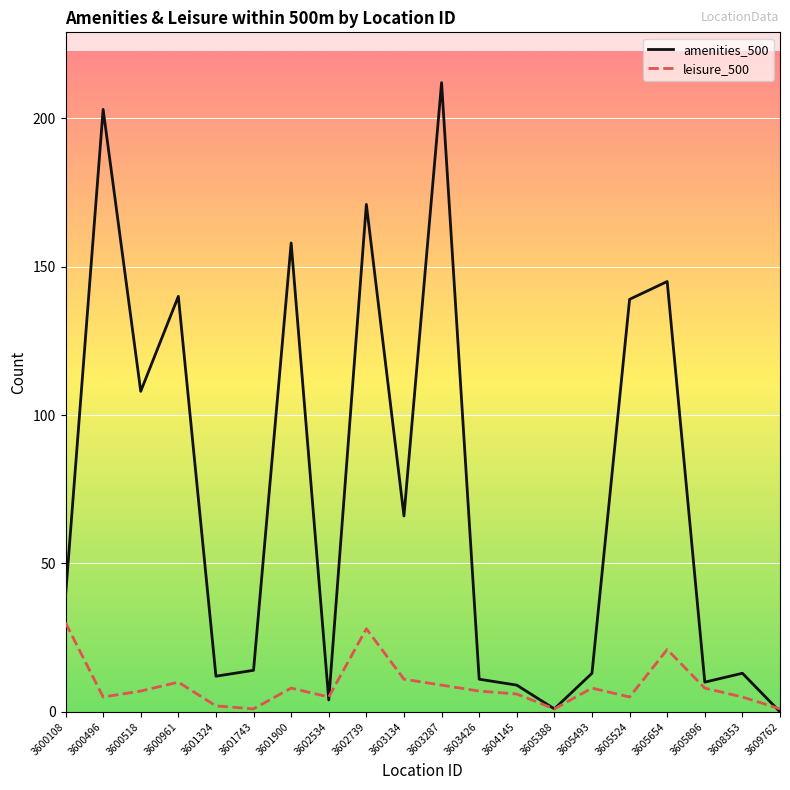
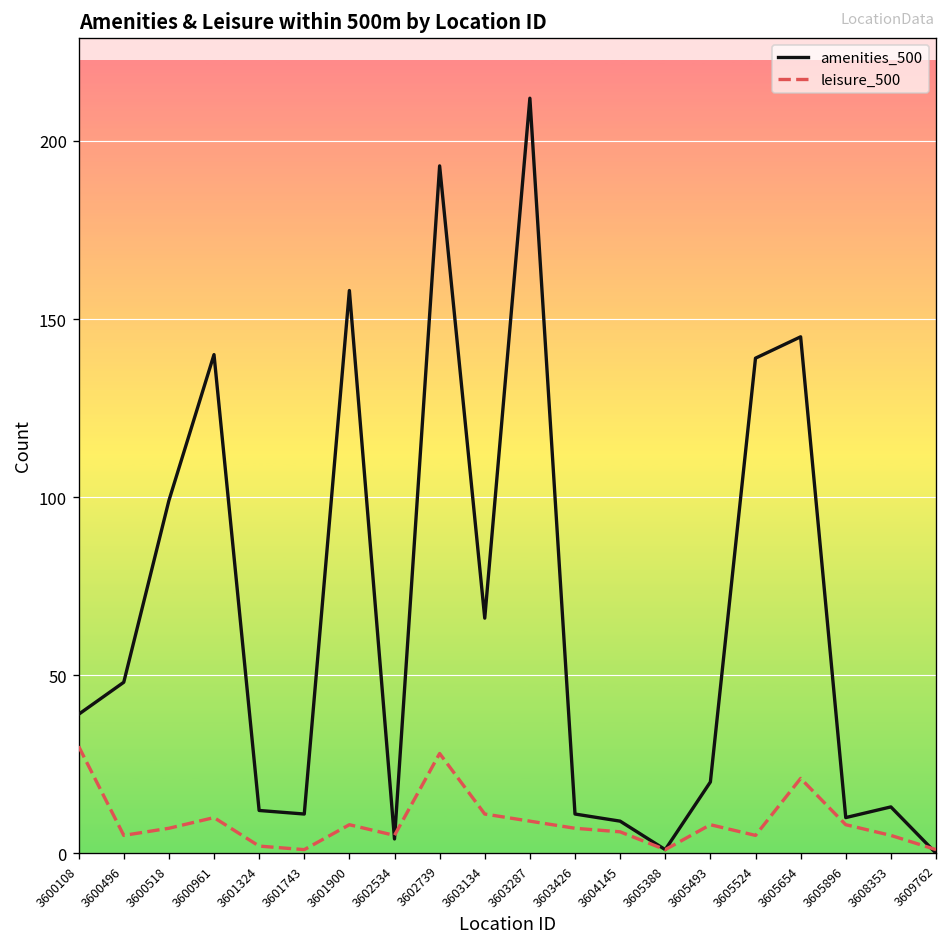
amenities_500, 3600496: 203 -> 48
amenities_500, 3600518: 108 -> 99
amenities_500, 3601743: 14 -> 11
amenities_500, 3602739: 171 -> 193
amenities_500, 3605493: 13 -> 20
